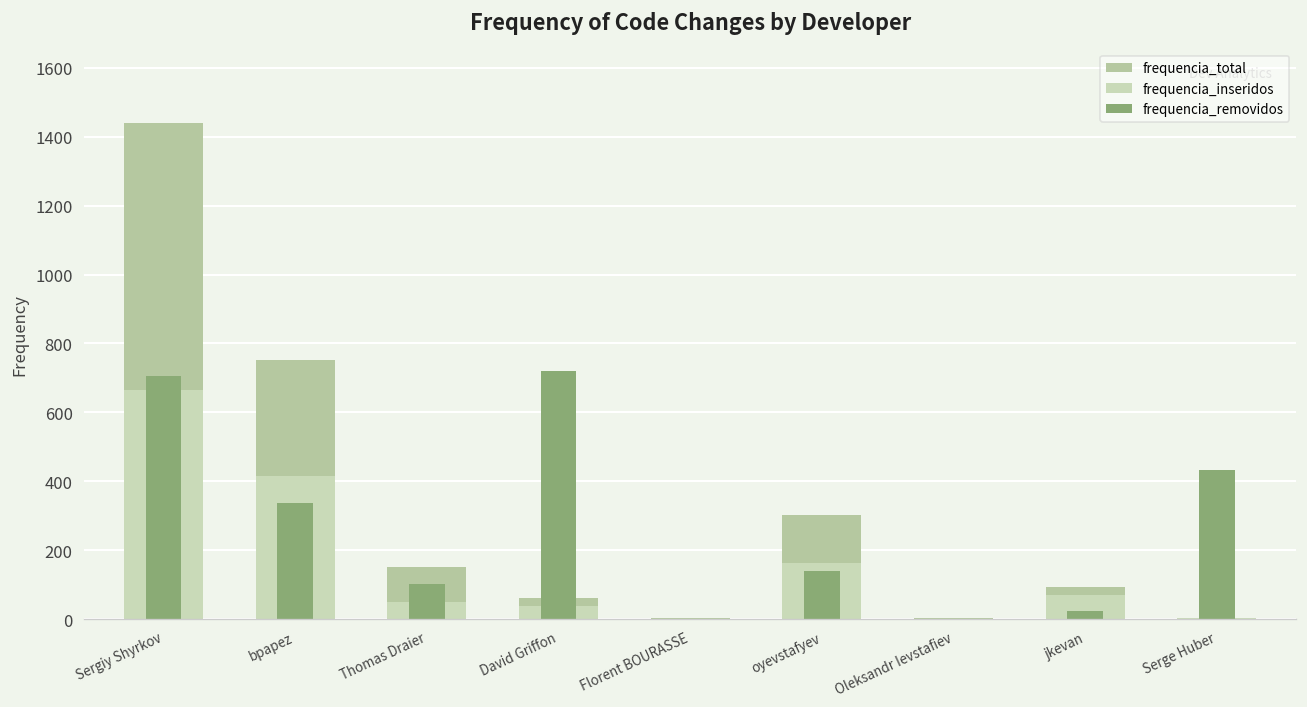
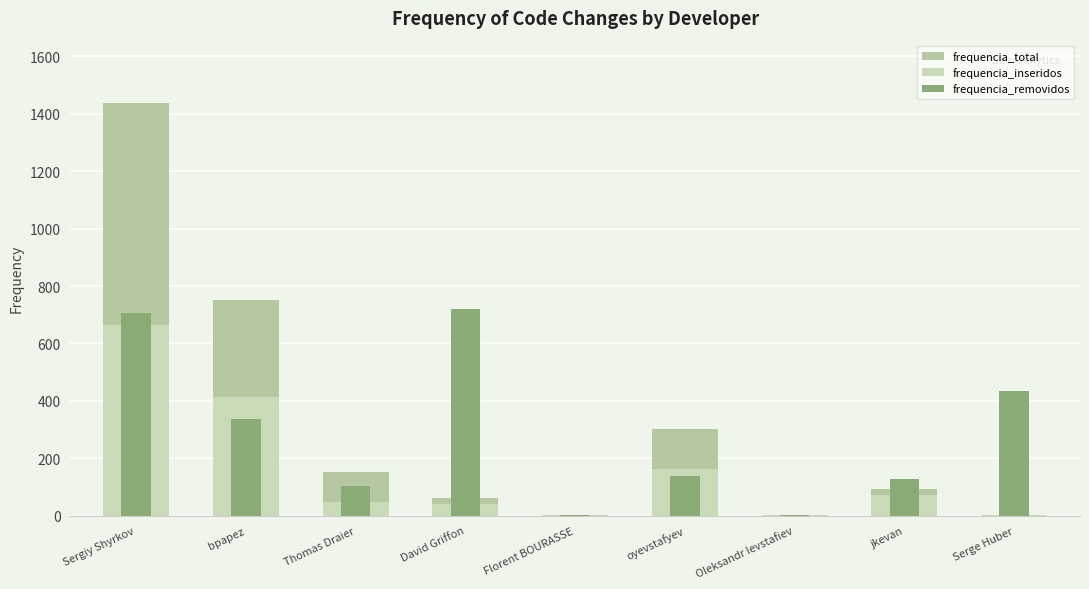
frequencia_removidos, jkevan: 20 -> 130
